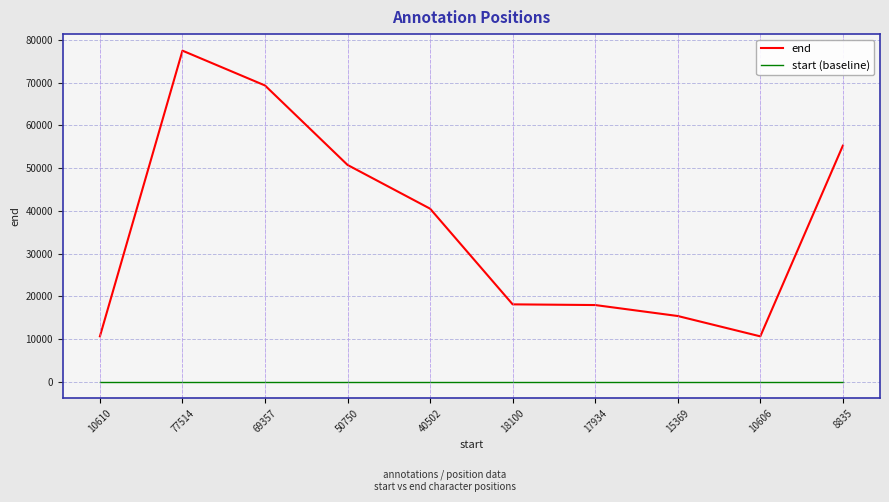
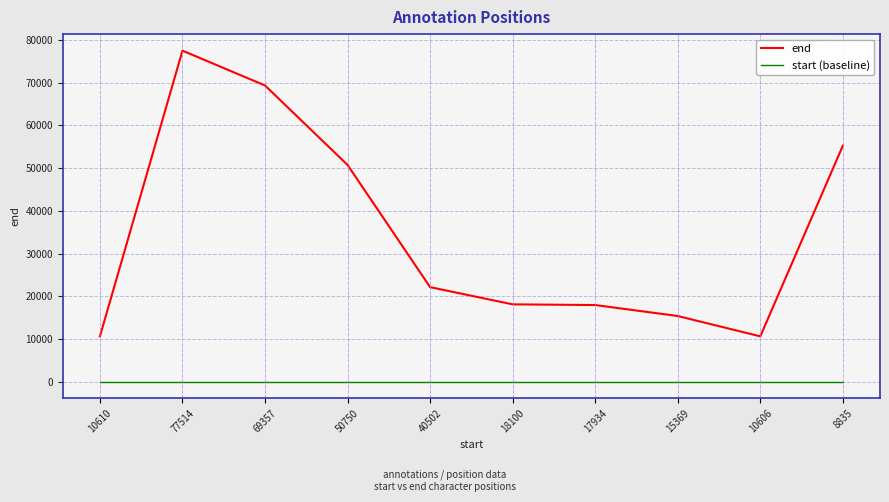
end, 40502: 41000 -> 22000
